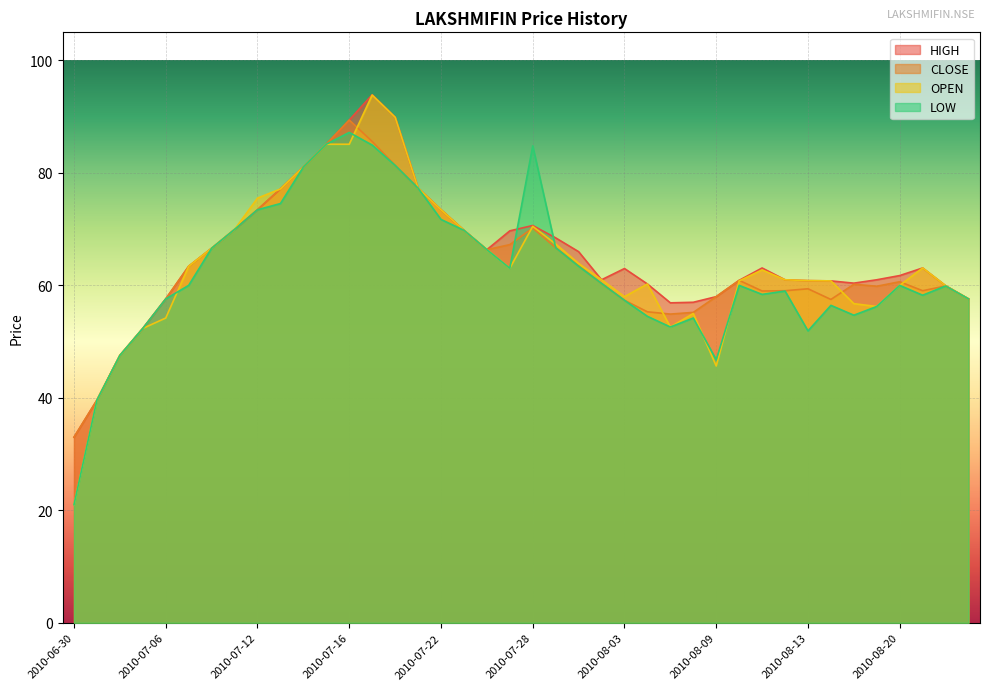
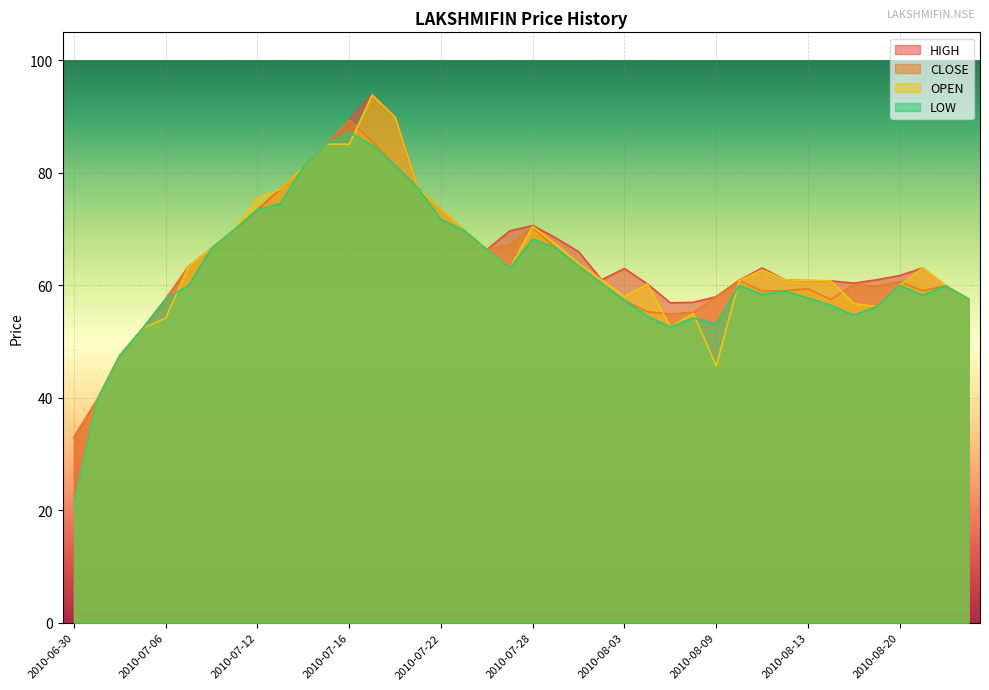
LOW, 2010-07-28: 85 -> 68
LOW, 2010-08-09: 47 -> 53
LOW, 2010-08-13: 52 -> 58
